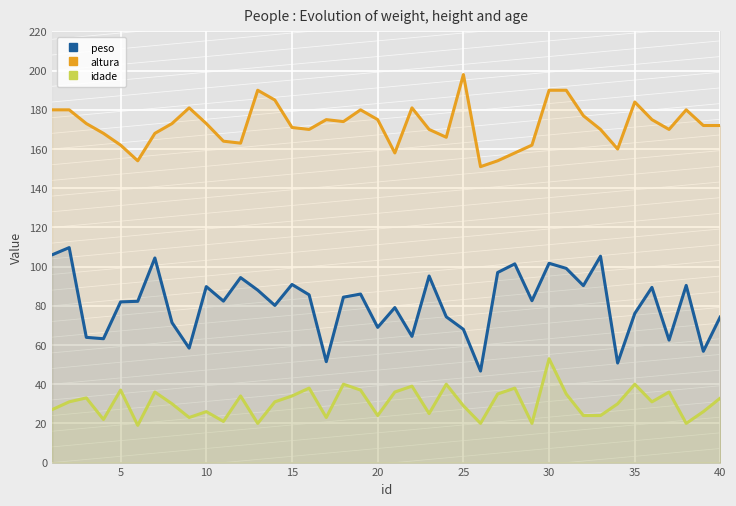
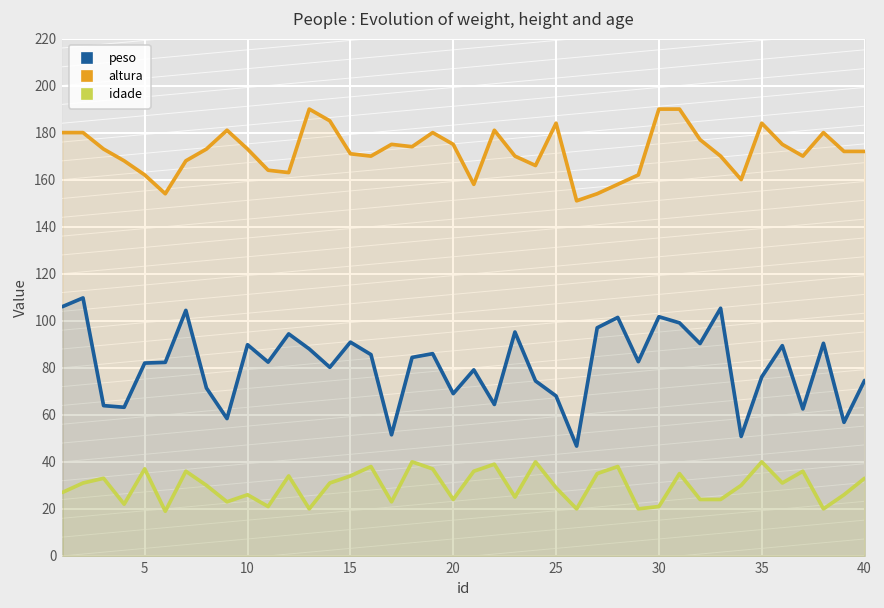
altura, 25: 198 -> 184
idade, 30: 53 -> 21
